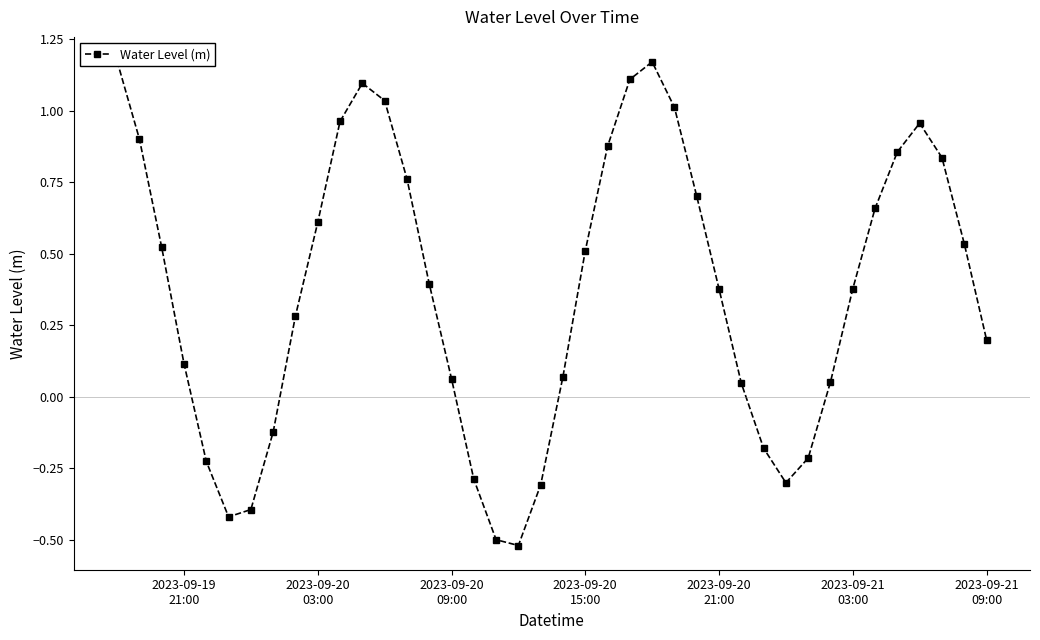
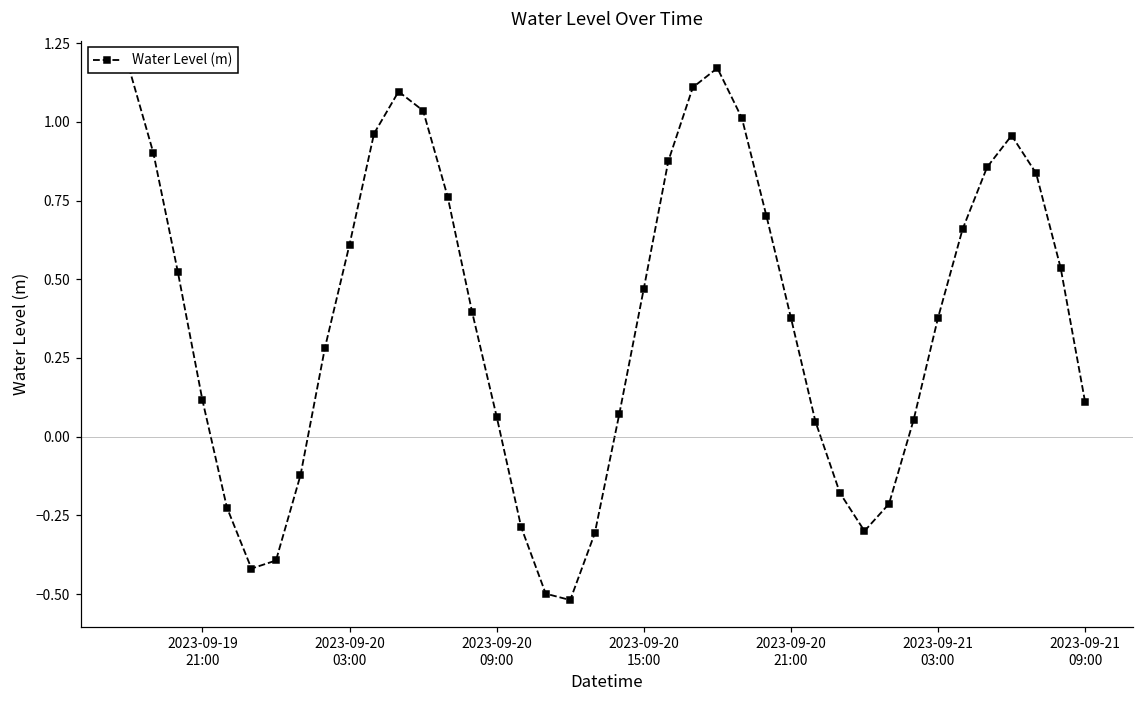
2023-09-20 15:00: 0.51 -> 0.47
2023-09-21 09:00: 0.20 -> 0.11
